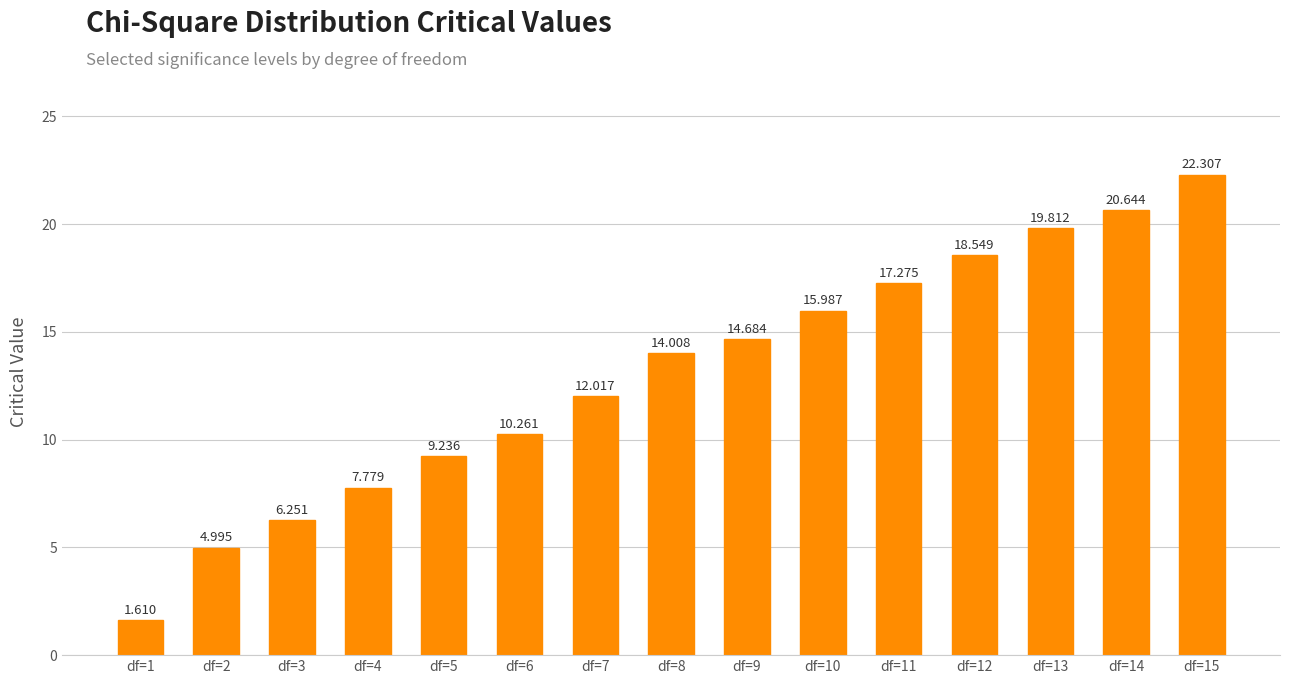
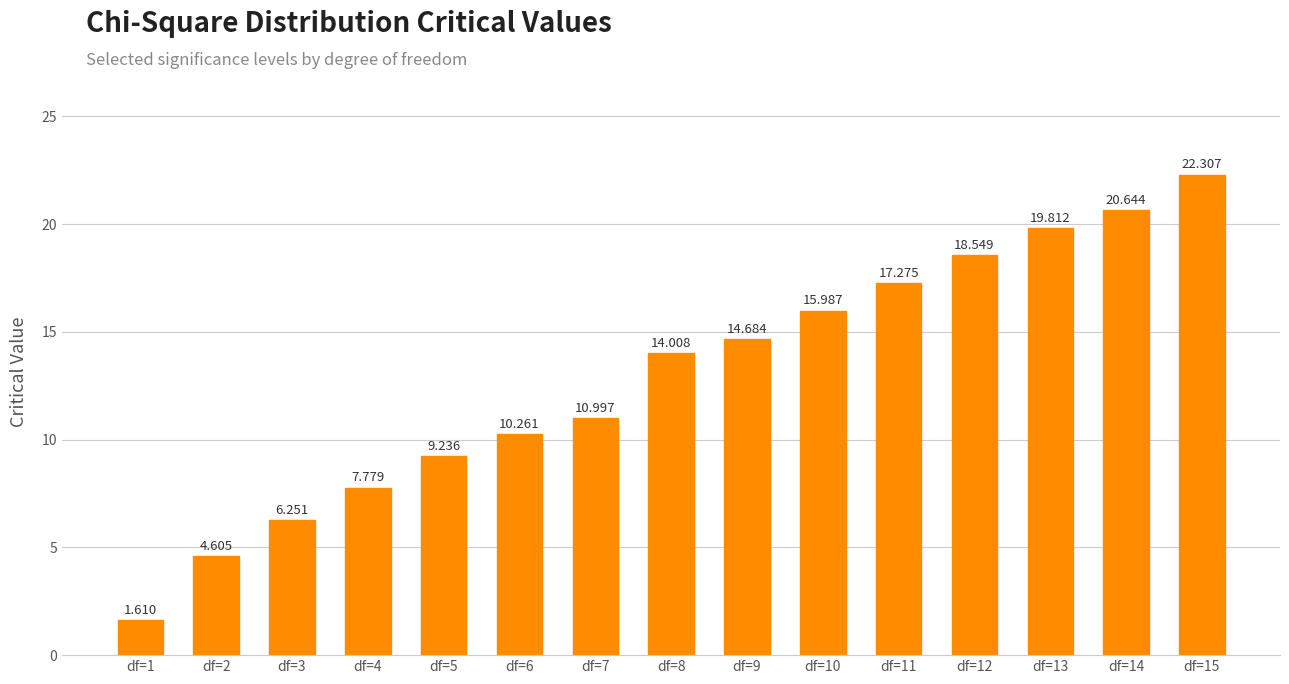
df=2: 4.995 -> 4.605
df=7: 12.017 -> 10.997
